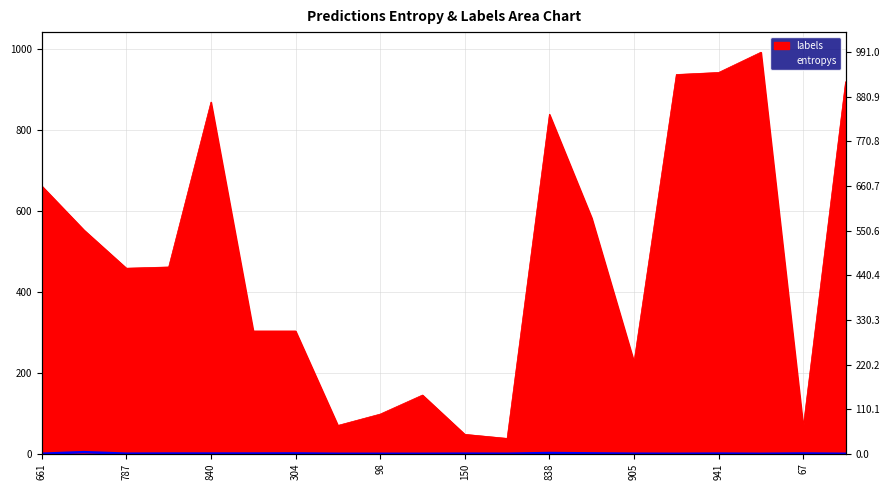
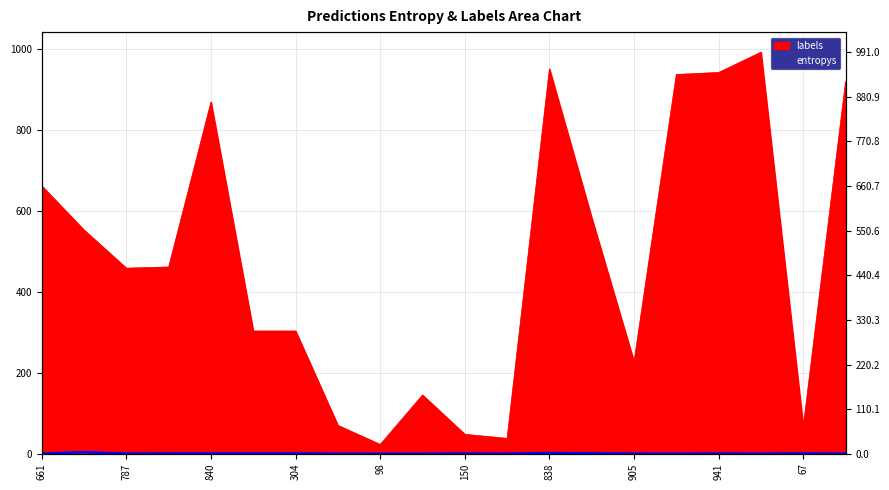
labels, 98: 100 -> 20
labels, 838: 840 -> 950
